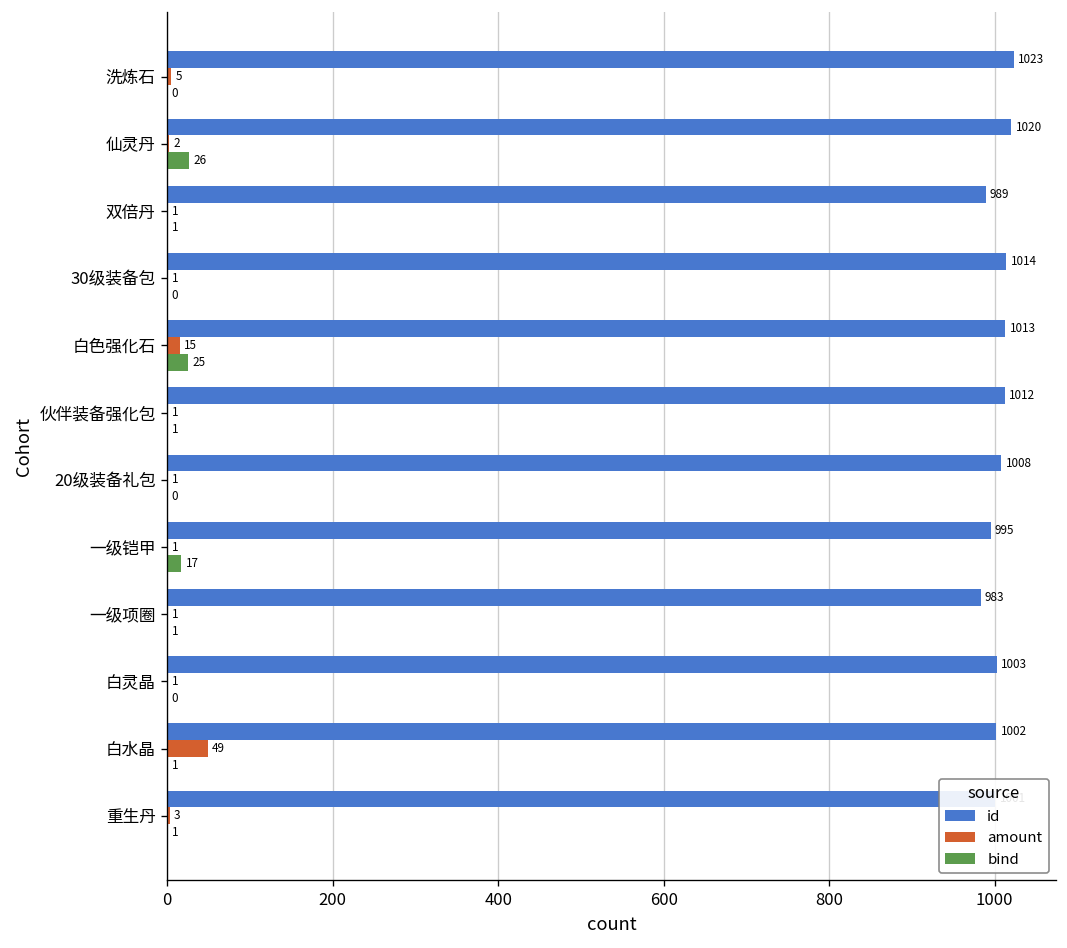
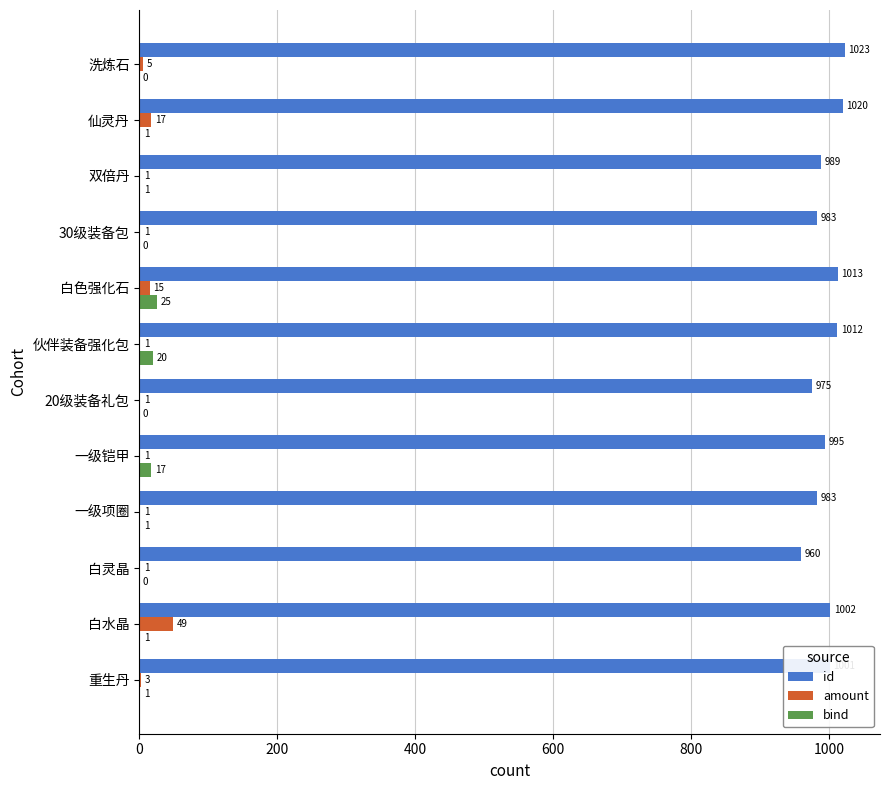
amount, 仙灵丹: 2 -> 17
bind, 仙灵丹: 26 -> 1
id, 30级装备包: 1014 -> 983
bind, 伙伴装备强化包: 1 -> 20
id, 20级装备礼包: 1008 -> 975
id, 白灵晶: 1003 -> 960
